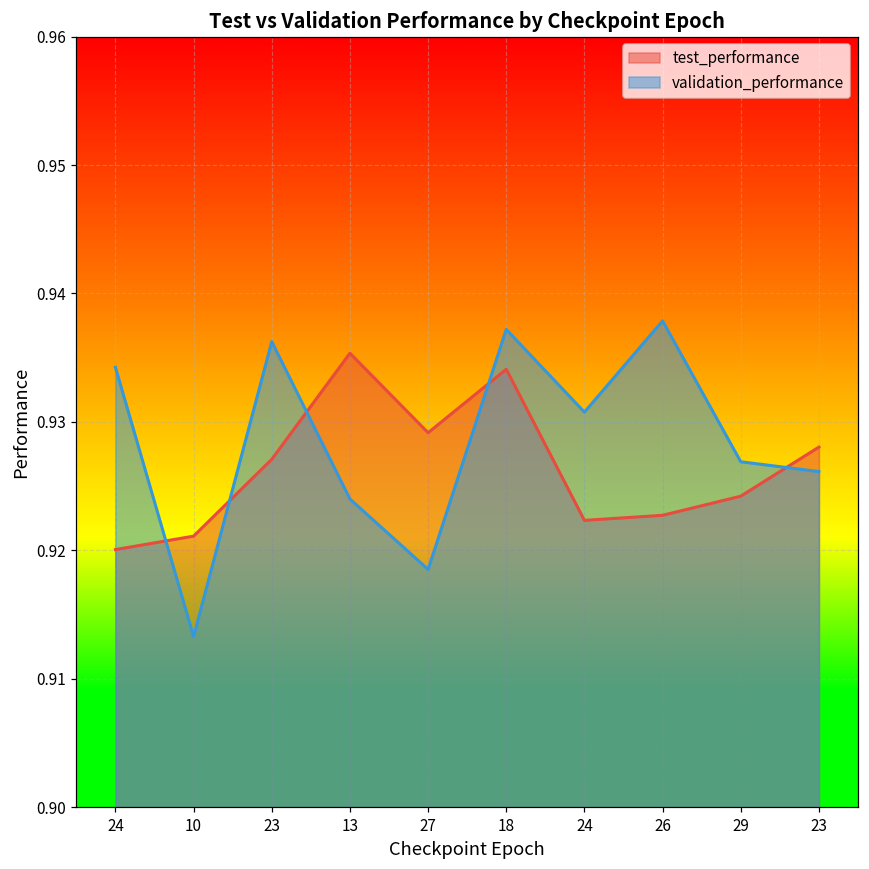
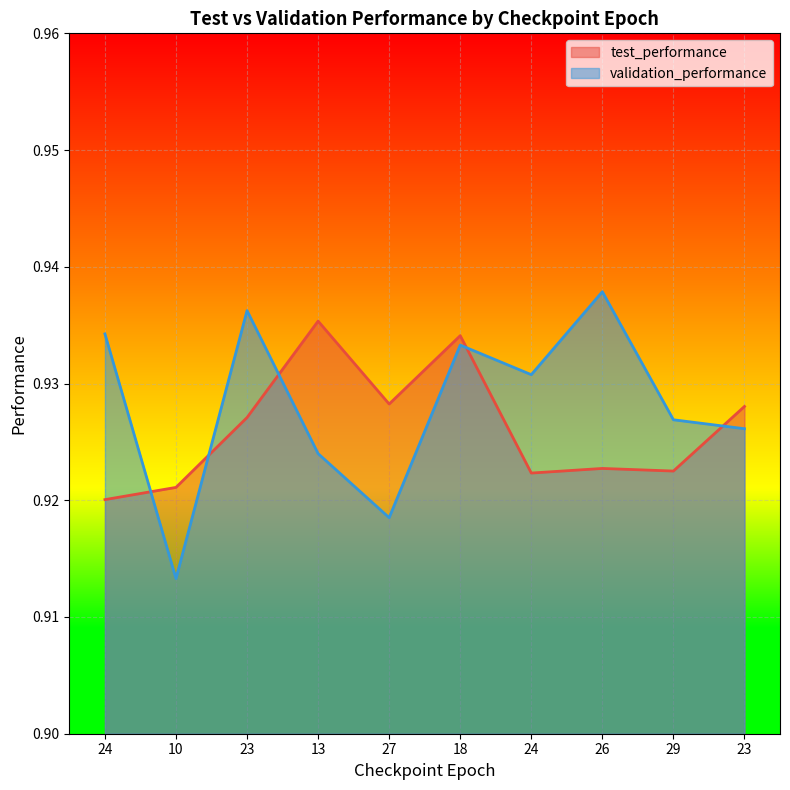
test_performance, 27: 0.9292 -> 0.9282
validation_performance, 18: 0.9372 -> 0.9333
test_performance, 29: 0.9242 -> 0.9225
